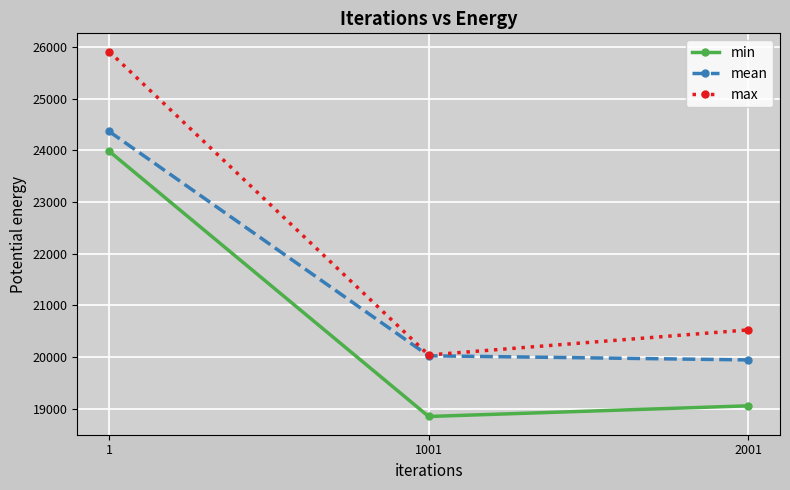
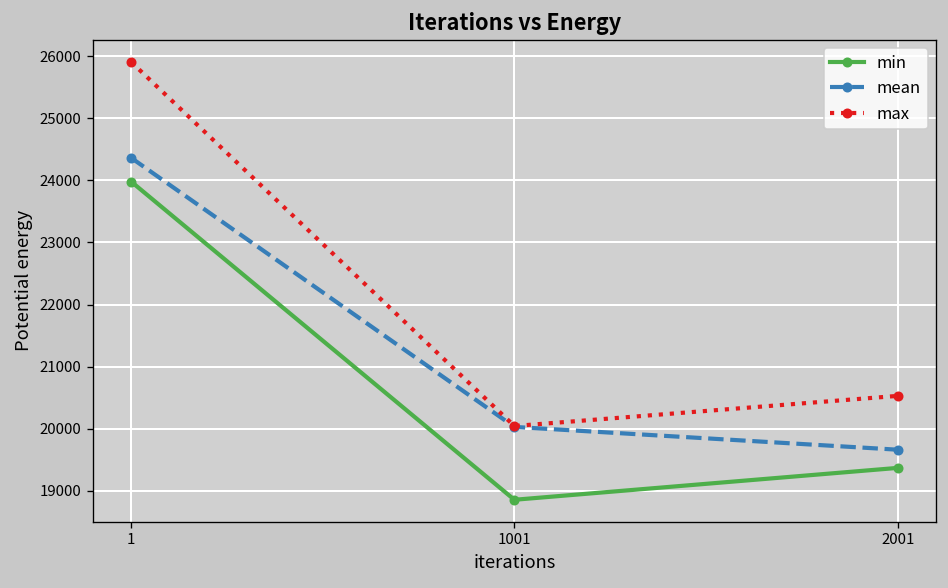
min, 2001: 19100 -> 19400
mean, 2001: 19900 -> 19700
